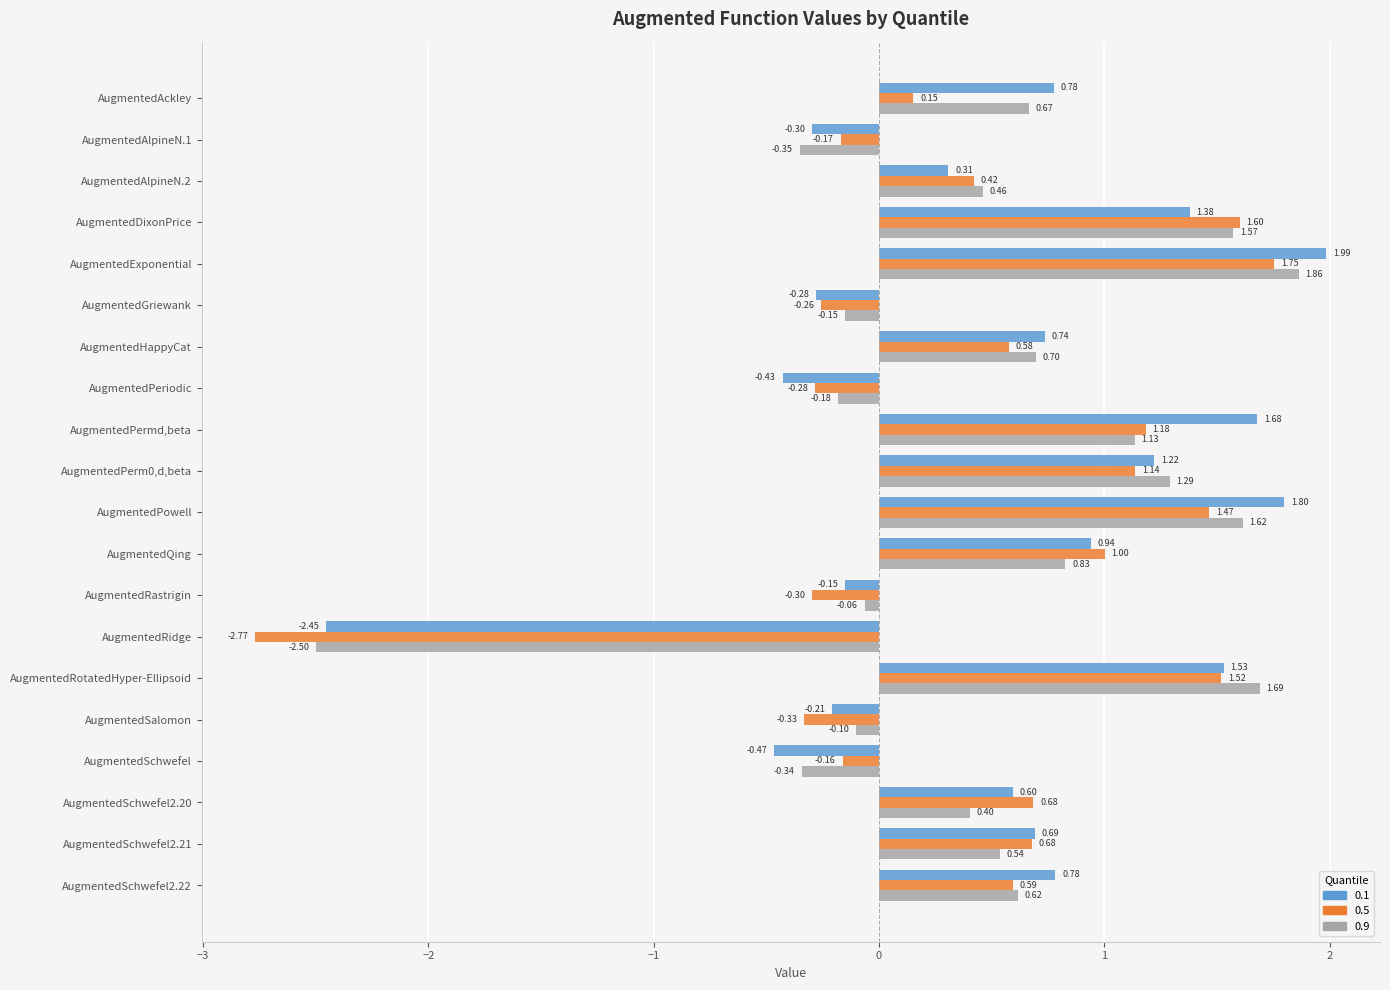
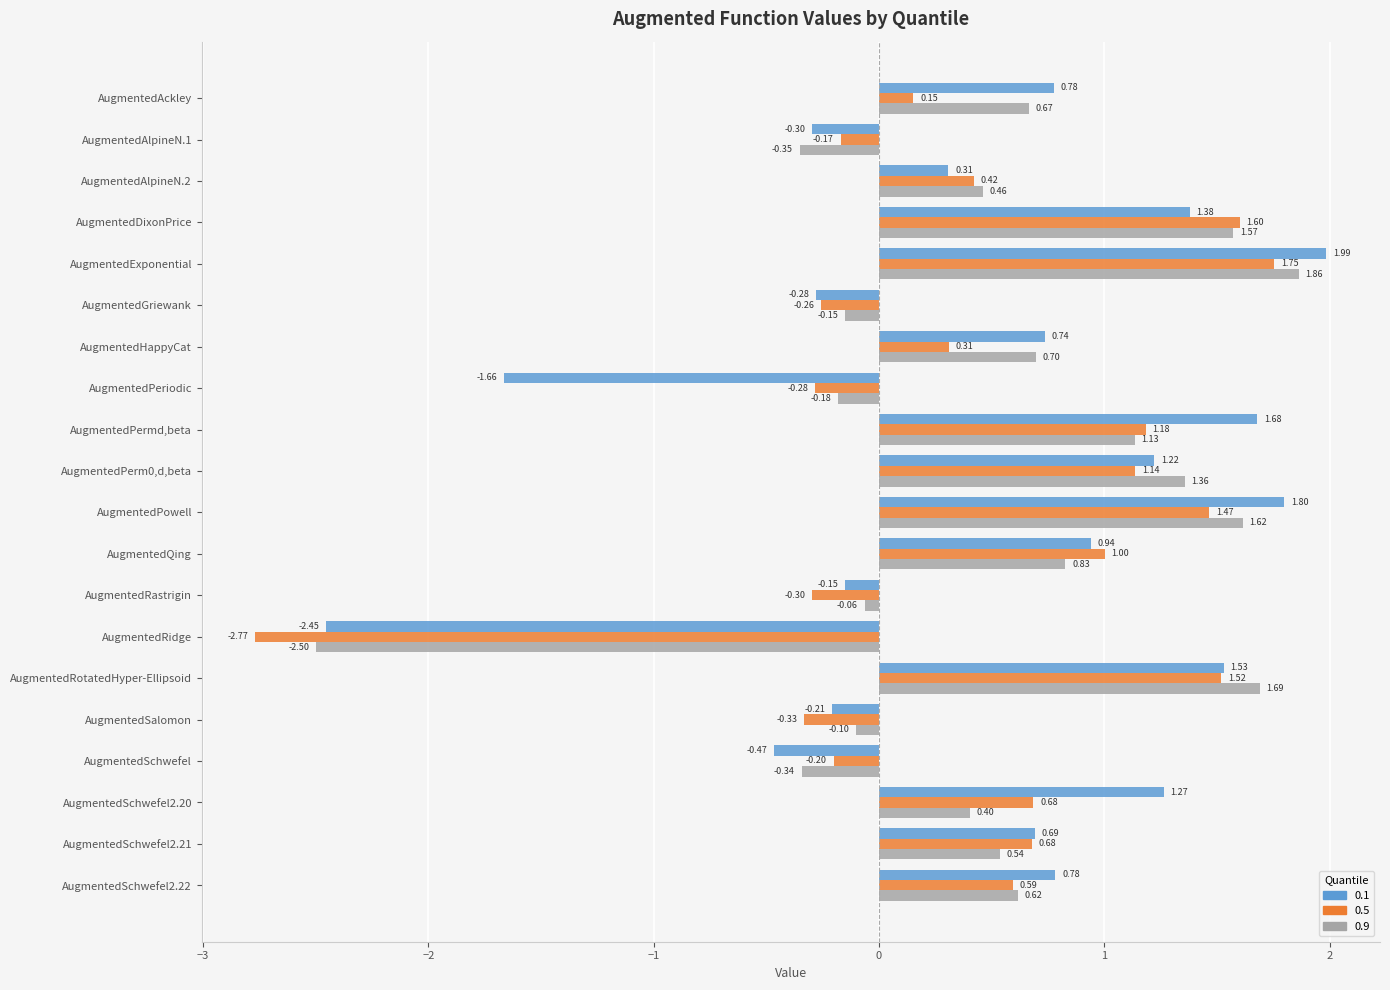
0.5, AugmentedHappyCat: 0.58 -> 0.31
0.1, AugmentedPeriodic: -0.43 -> -1.66
0.9, AugmentedPerm0,d,beta: 1.29 -> 1.36
0.5, AugmentedSchwefel: -0.16 -> -0.20
0.1, AugmentedSchwefel2.20: 0.60 -> 1.27
